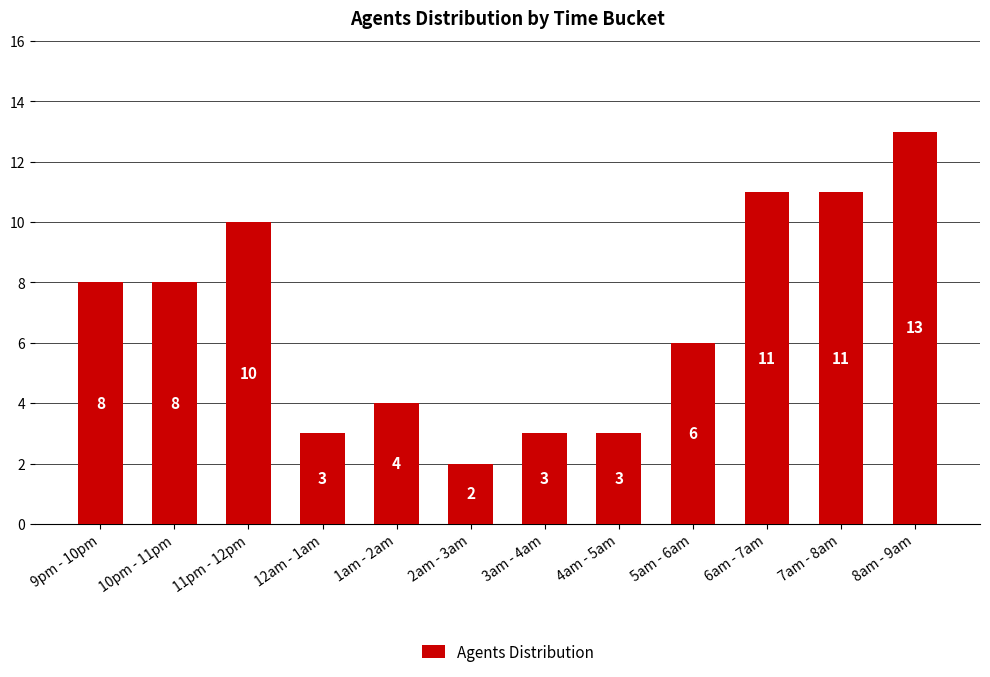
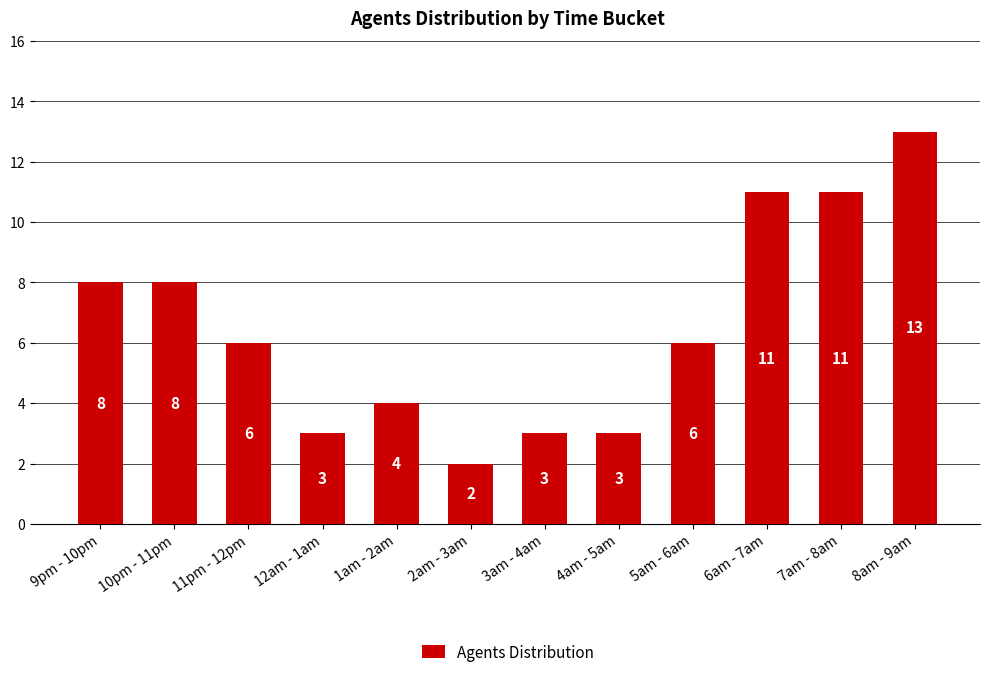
11pm - 12pm: 10 -> 6
